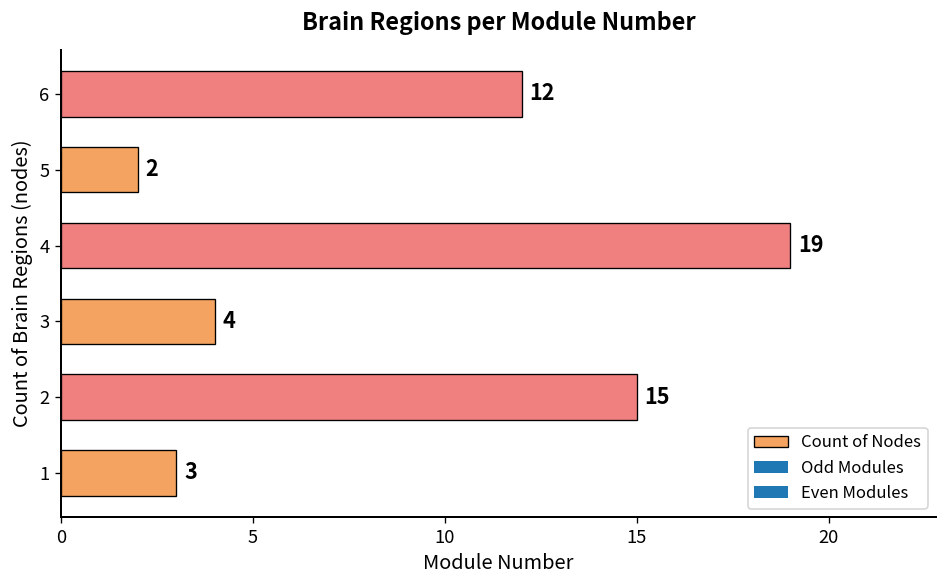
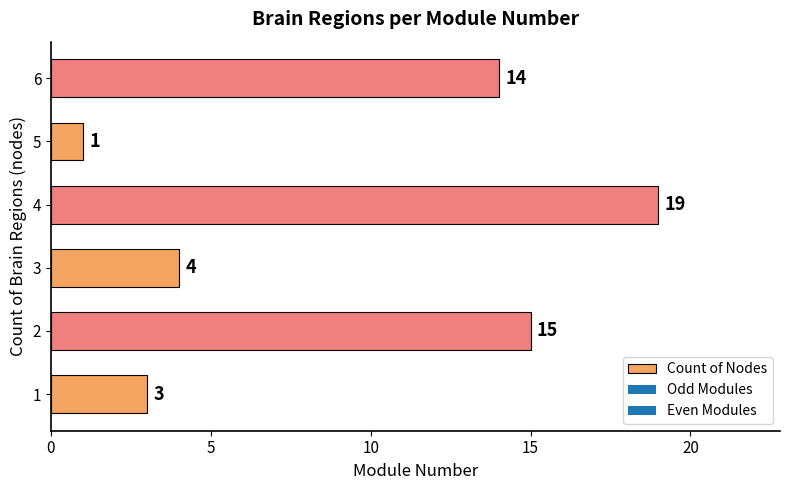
6: 12 -> 14
5: 2 -> 1
